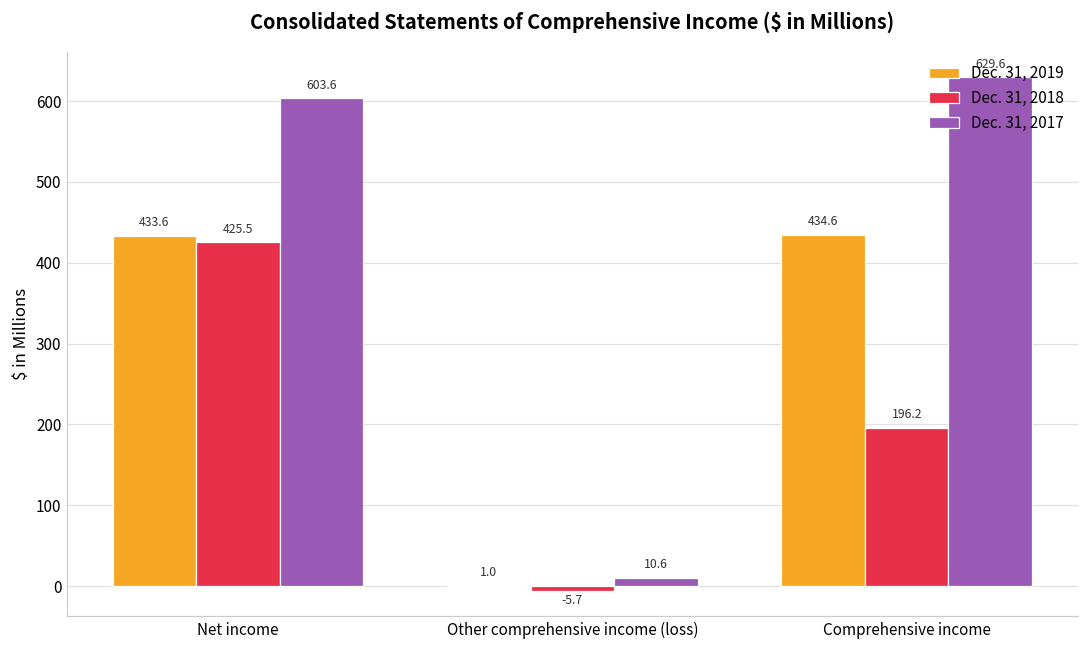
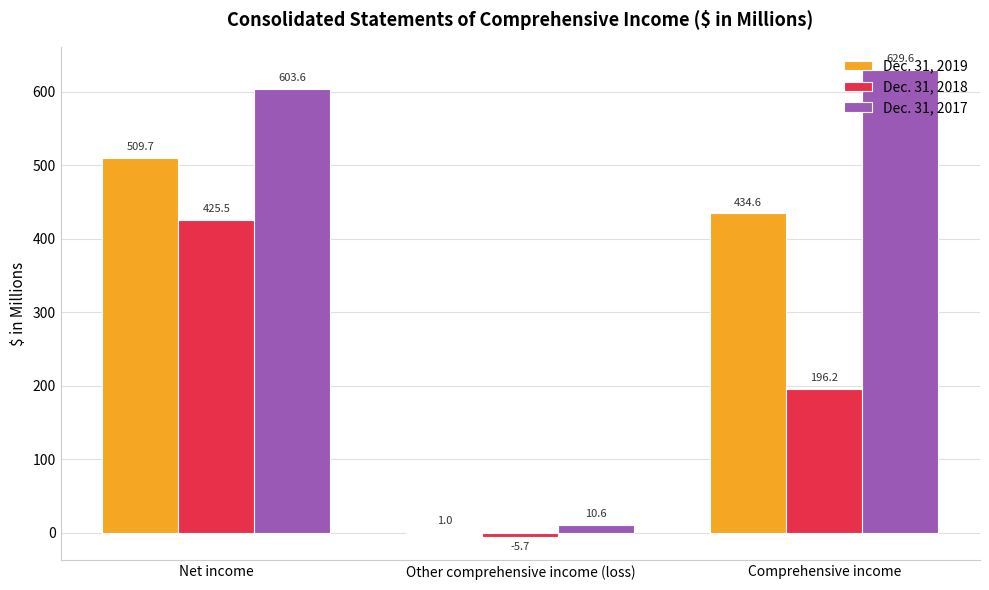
Dec. 31, 2019, Net income: 433.6 -> 509.7
